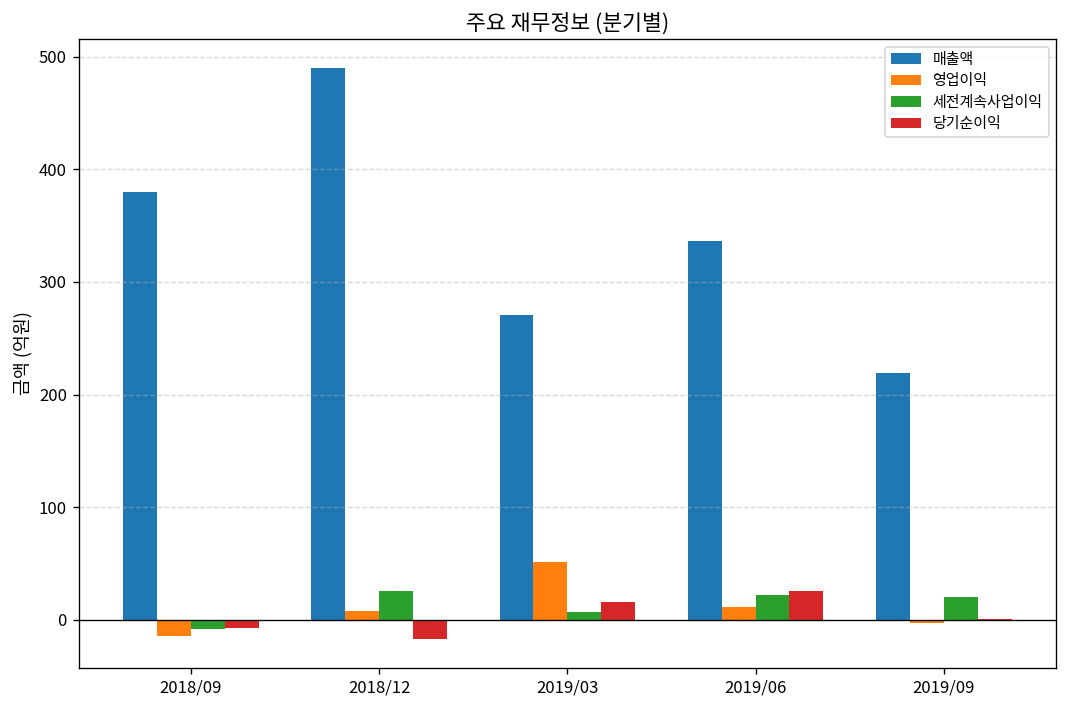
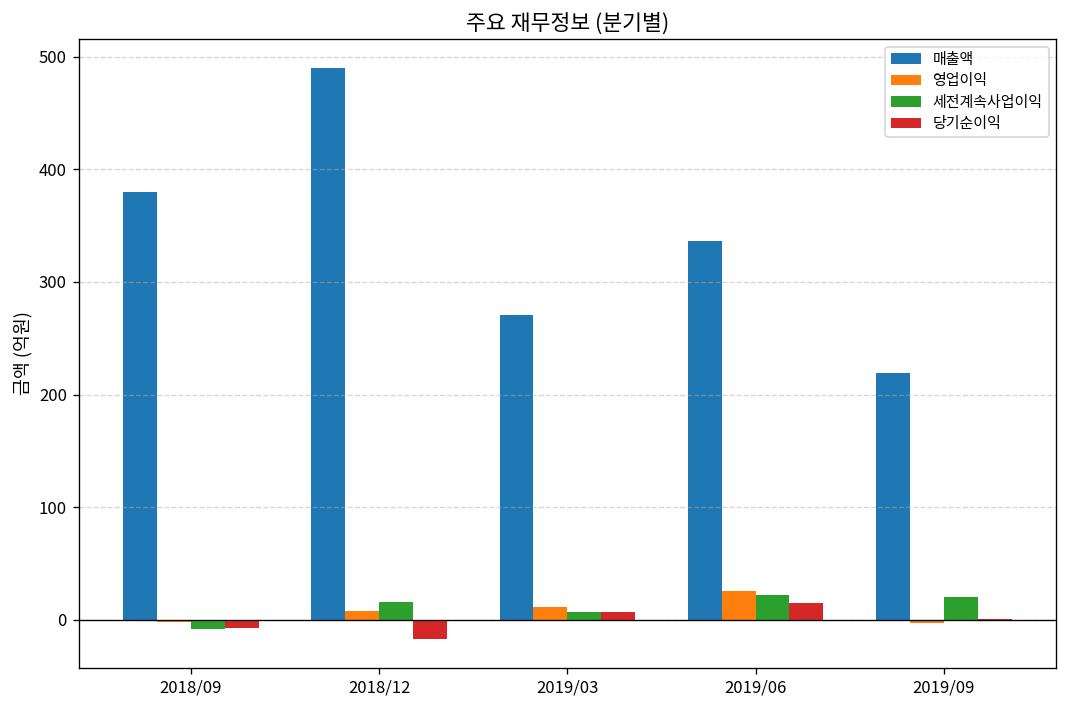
영업이익, 2018/09: -10 -> 0
세전계속사업이익, 2018/12: 30 -> 20
영업이익, 2019/03: 50 -> 10
당기순이익, 2019/03: 20 -> 10
영업이익, 2019/06: 10 -> 30
당기순이익, 2019/06: 30 -> 20
